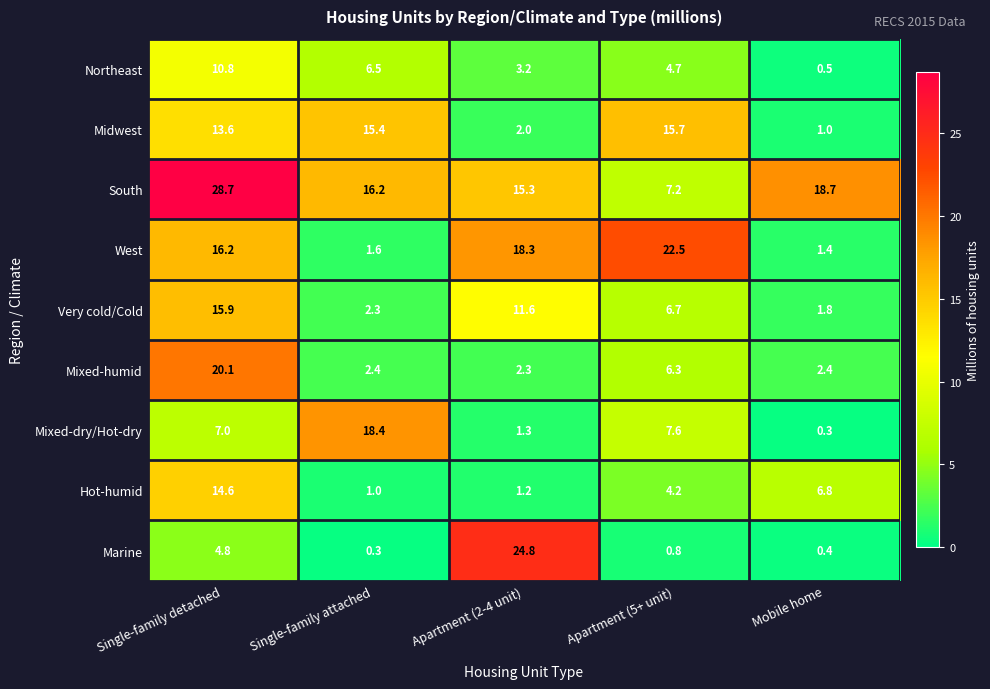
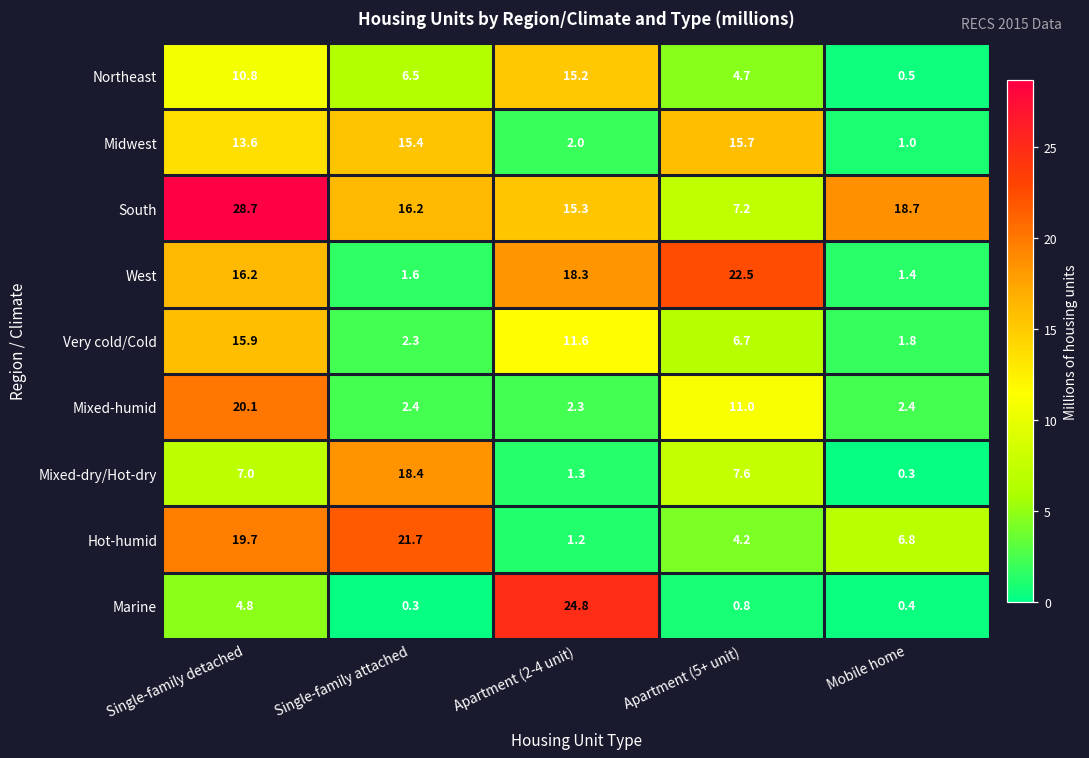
Northeast, Apartment (2-4 unit): 3.2 -> 15.2
Mixed-humid, Apartment (5+ unit): 6.3 -> 11.0
Hot-humid, Single-family detached: 14.6 -> 19.7
Hot-humid, Single-family attached: 1.0 -> 21.7
